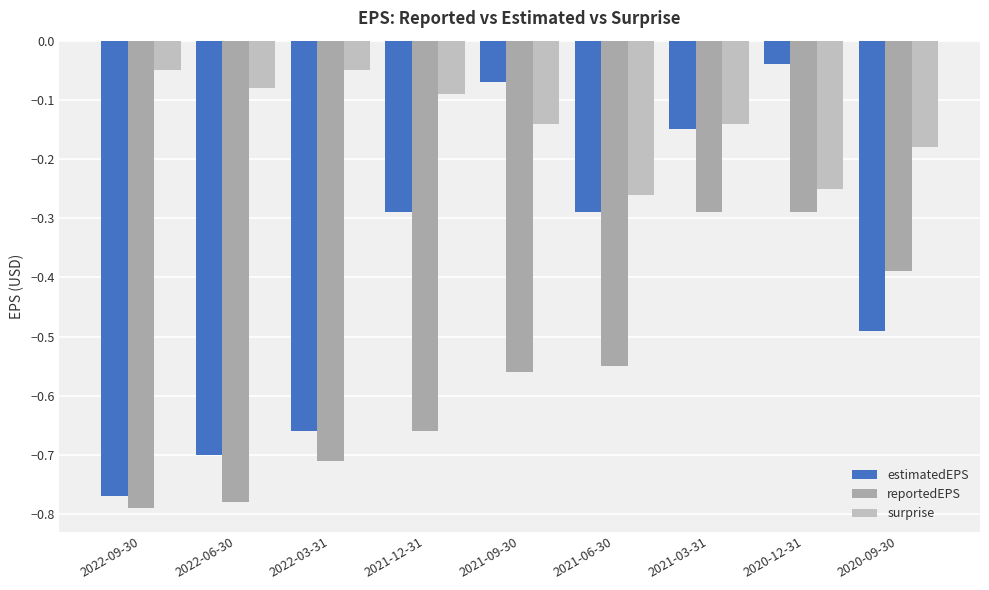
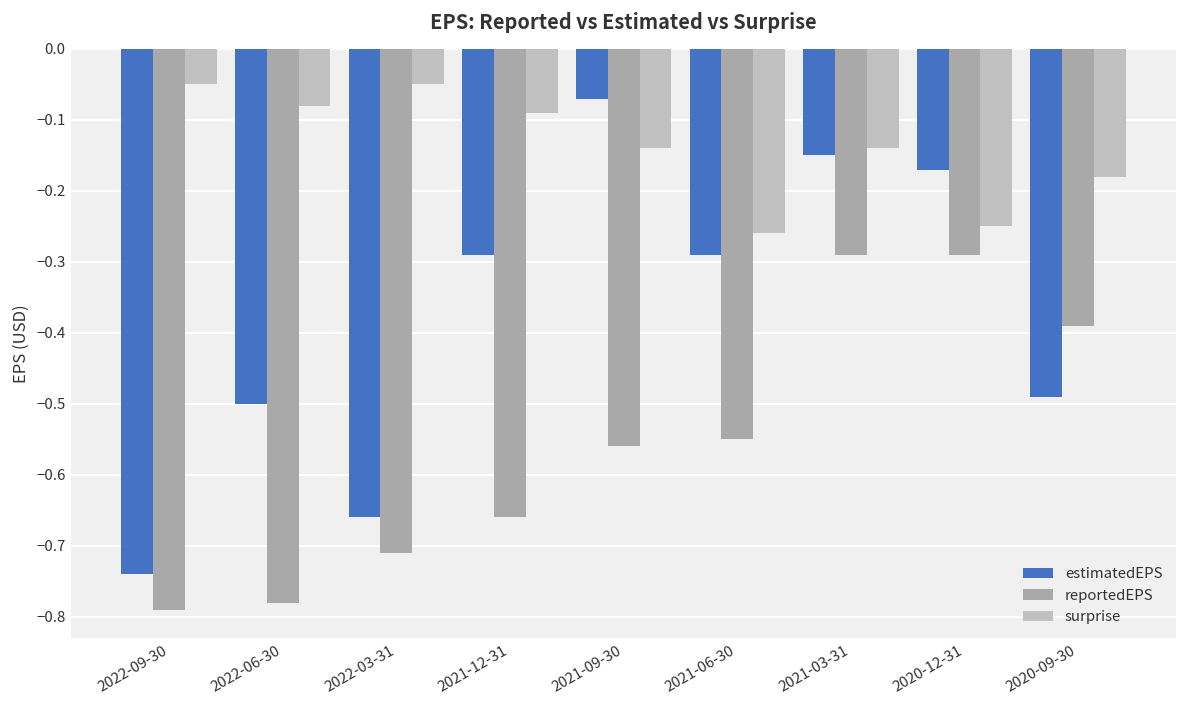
estimatedEPS, 2022-09-30: -0.77 -> -0.74
estimatedEPS, 2022-06-30: -0.7 -> -0.5
estimatedEPS, 2020-12-31: -0.04 -> -0.17
